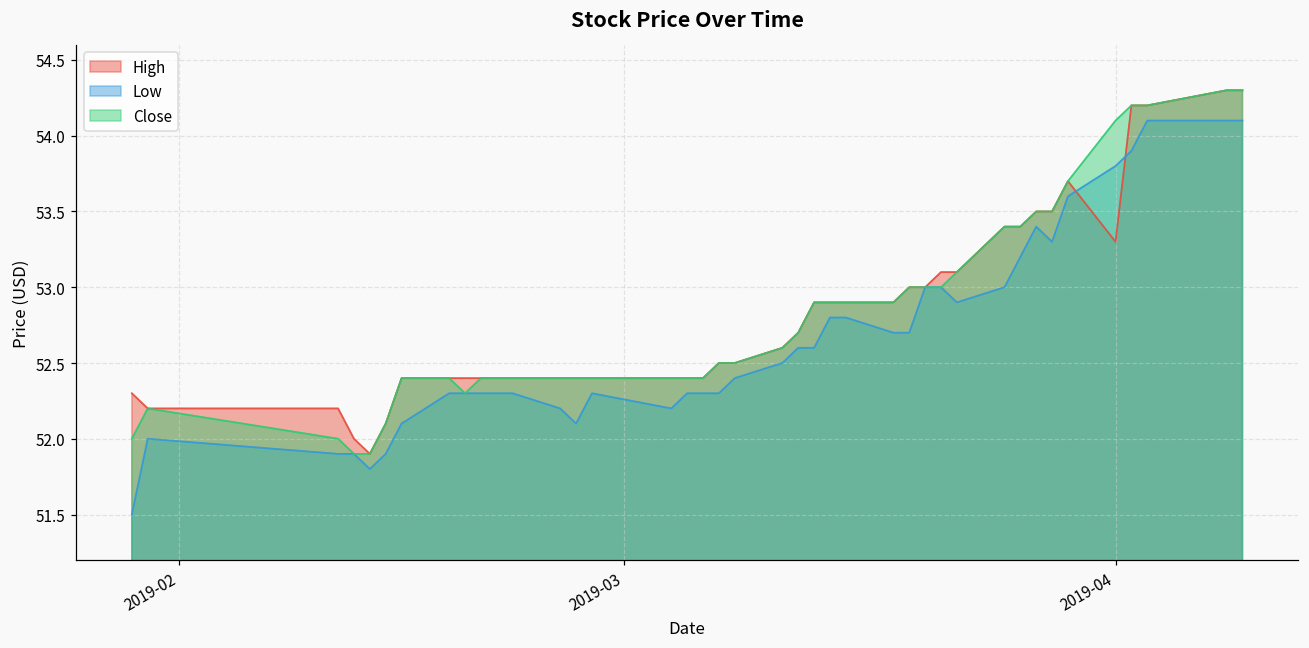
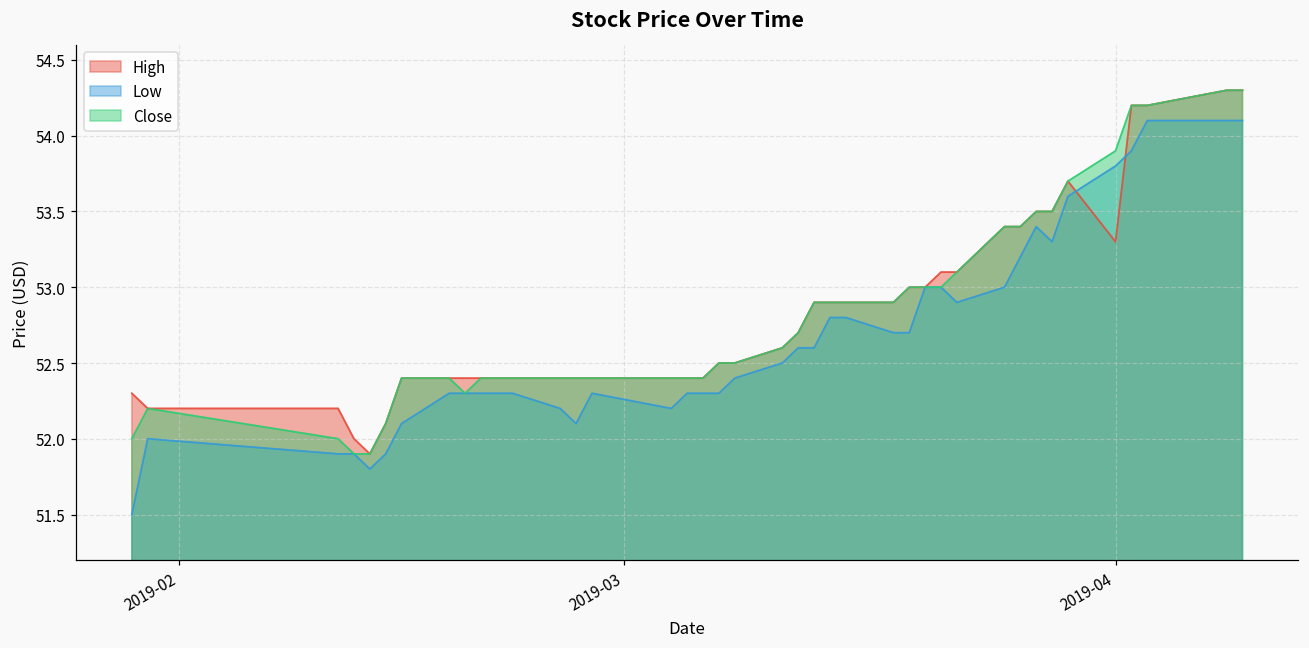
Close, 2019-04: 54.1 -> 53.9
